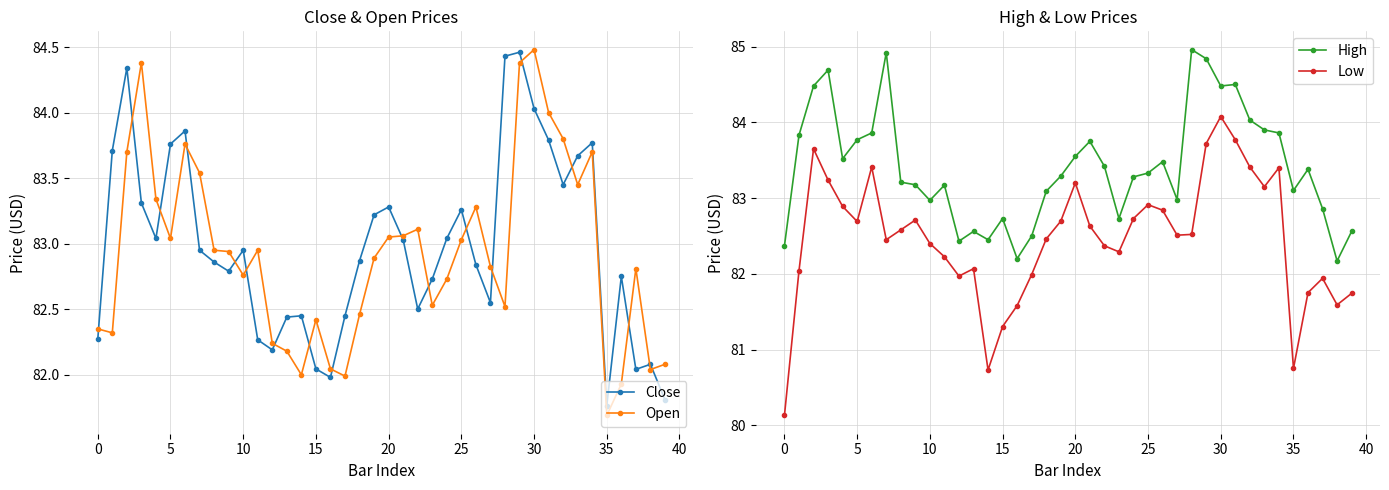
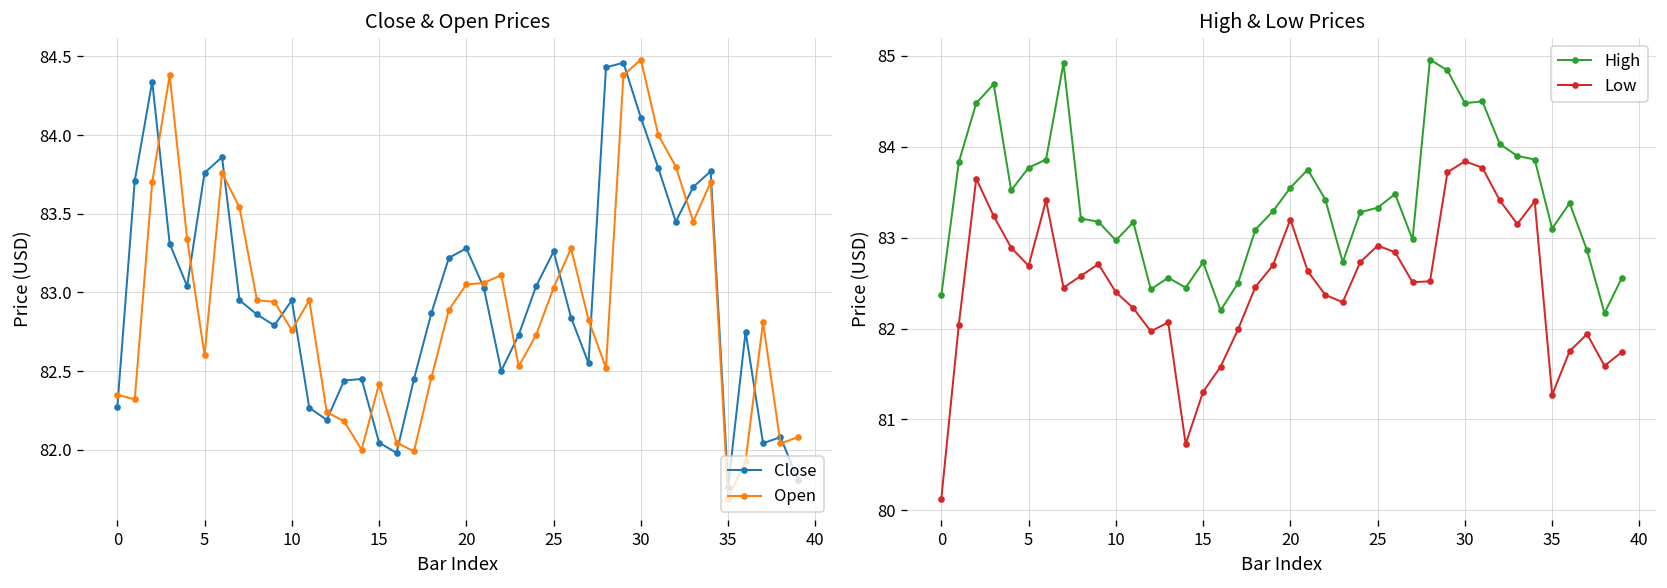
Close & Open Prices, Open, 5: 83.04 -> 82.60
Close & Open Prices, Close, 30: 84.03 -> 84.11
High & Low Prices, Low, 30: 84.1 -> 83.8
High & Low Prices, Low, 35: 80.8 -> 81.3
